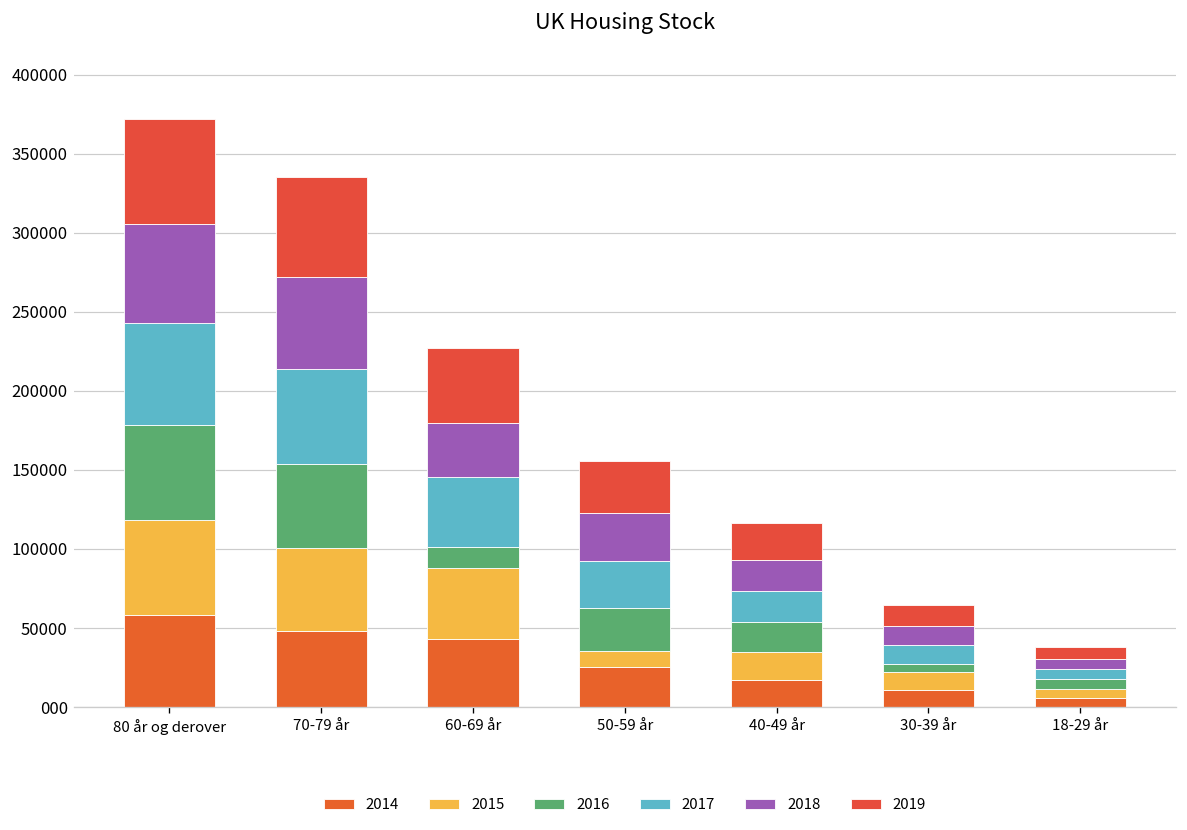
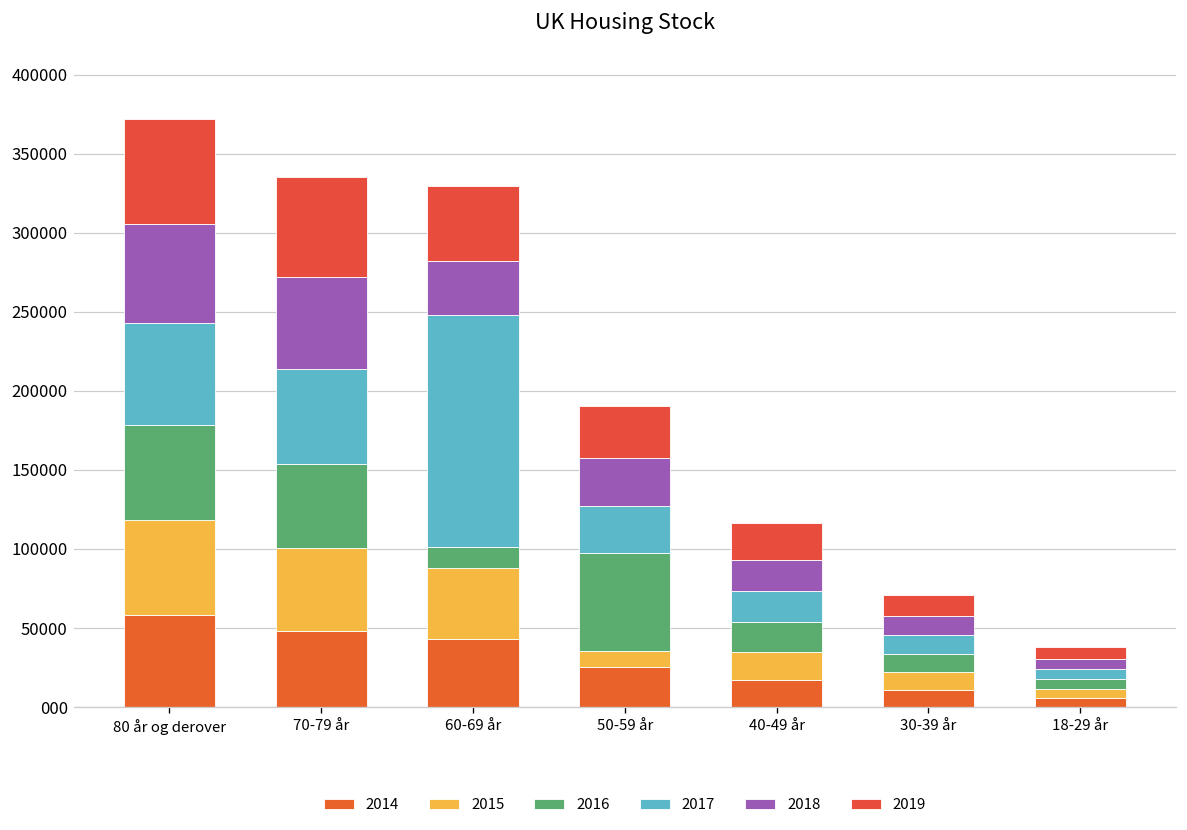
2017, 60-69 år: 44000 -> 147000
2016, 50-59 år: 28000 -> 63000
2016, 30-39 år: 5000 -> 12000
